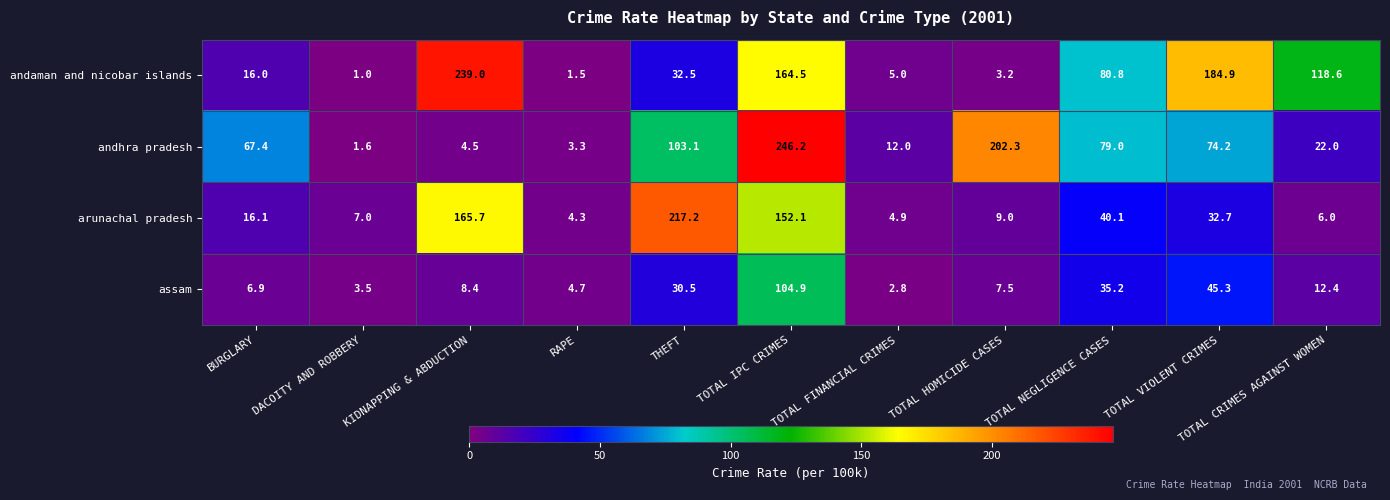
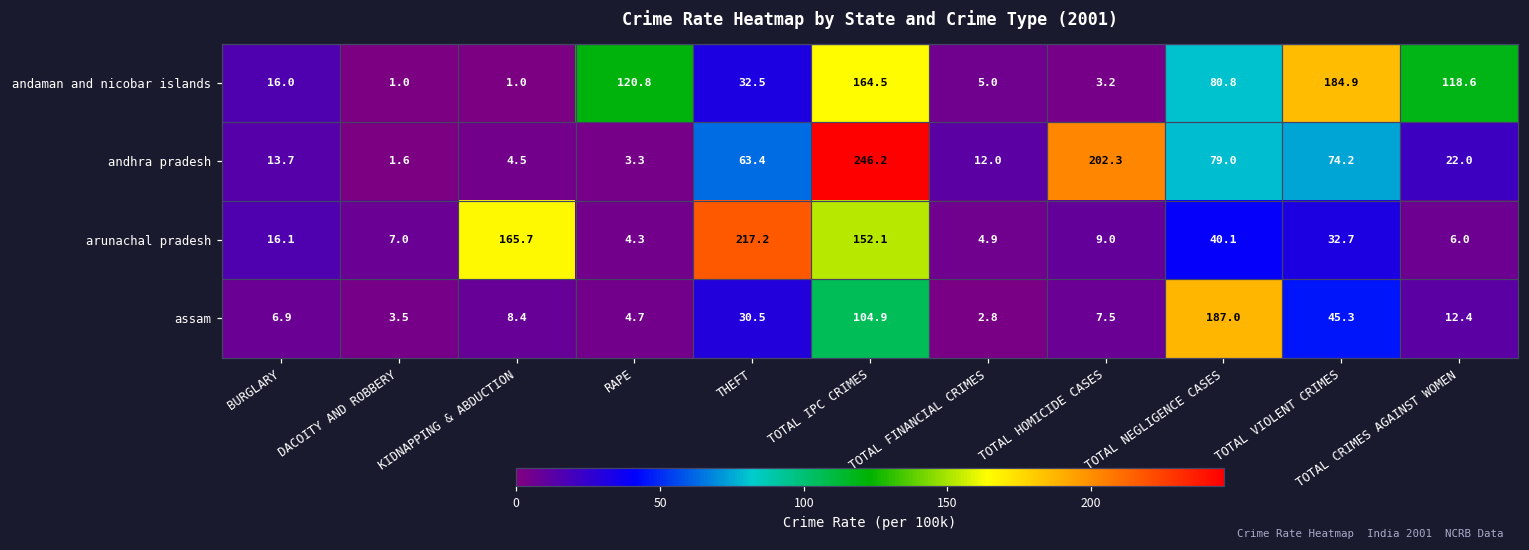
andaman and nicobar islands, KIDNAPPING & ABDUCTION: 239.0 -> 1.0
andaman and nicobar islands, RAPE: 1.5 -> 120.8
andhra pradesh, BURGLARY: 67.4 -> 13.7
andhra pradesh, THEFT: 103.1 -> 63.4
assam, TOTAL NEGLIGENCE CASES: 35.2 -> 187.0
